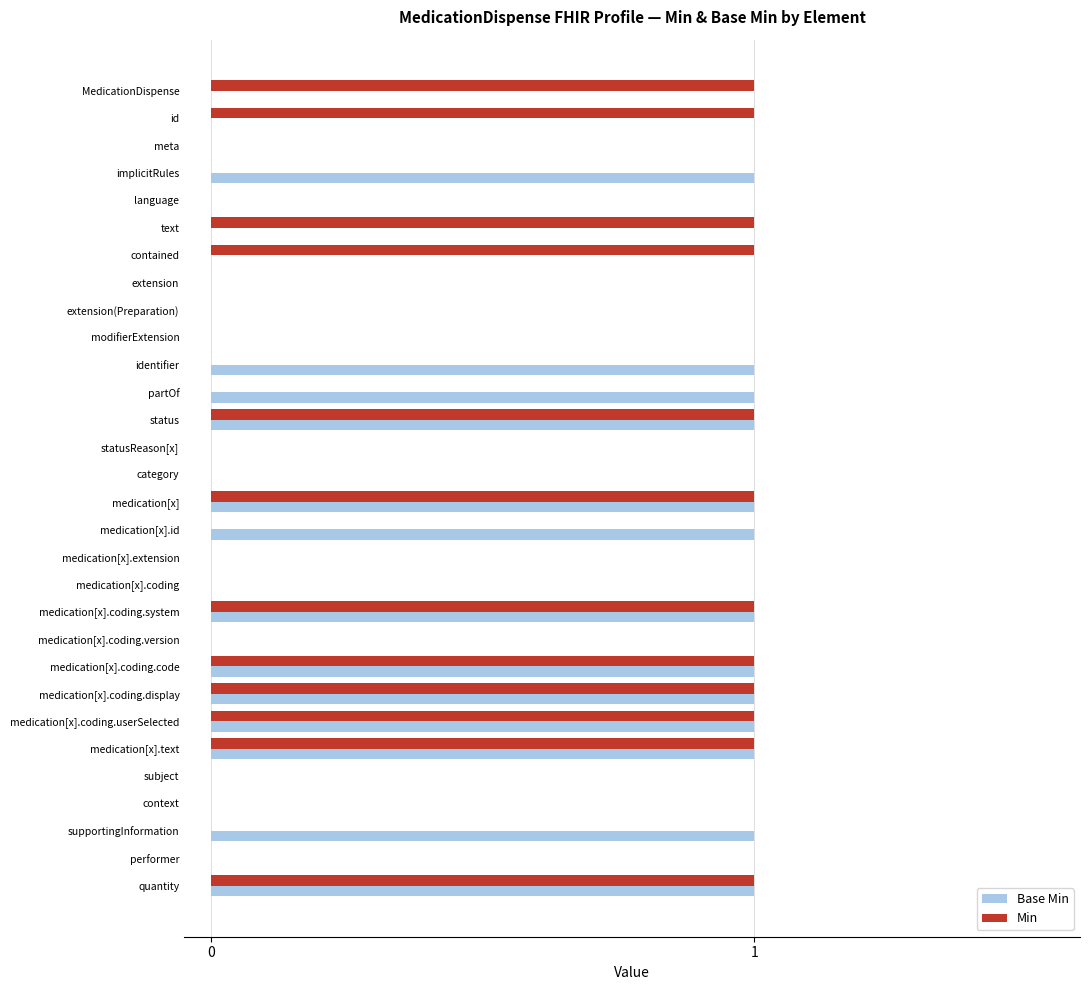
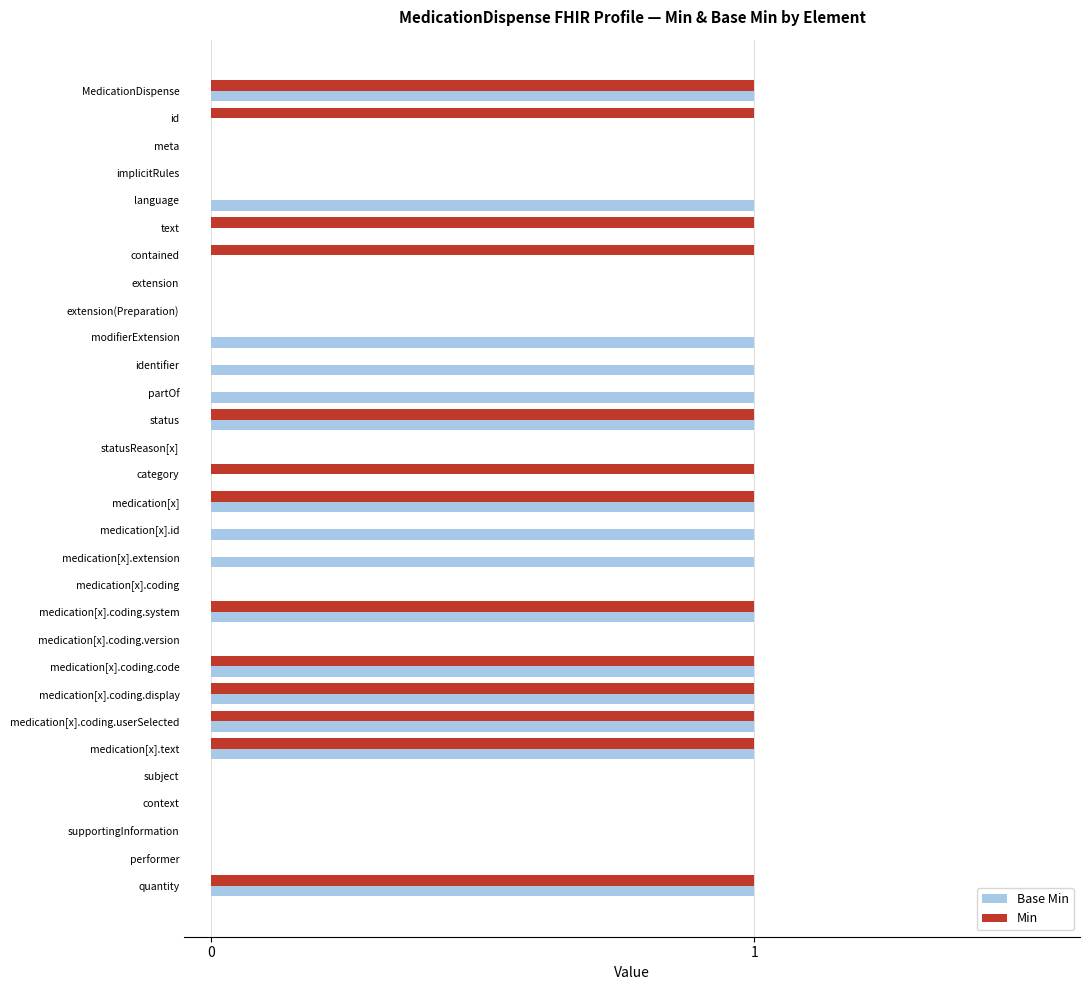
Base Min, MedicationDispense: 0 -> 1
Base Min, implicitRules: 1 -> 0
Base Min, language: 0 -> 1
Base Min, modifierExtension: 0 -> 1
Min, category: 0 -> 1
Base Min, medication[x].extension: 0 -> 1
Base Min, supportingInformation: 1 -> 0
